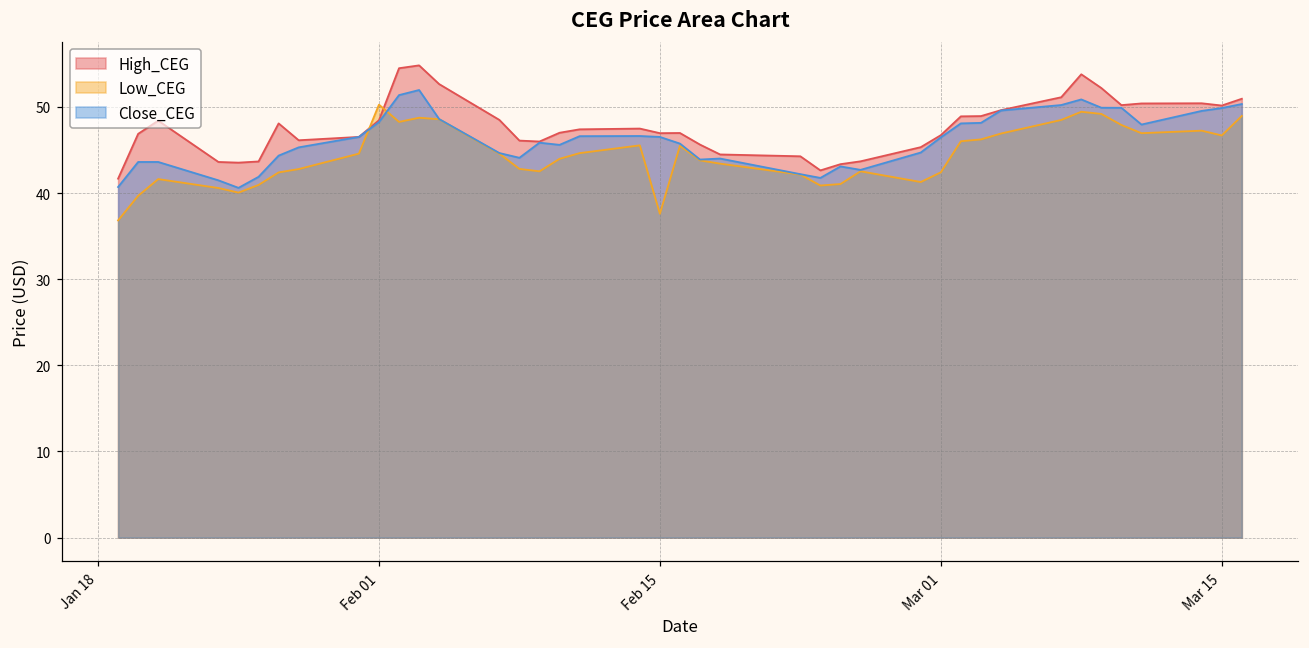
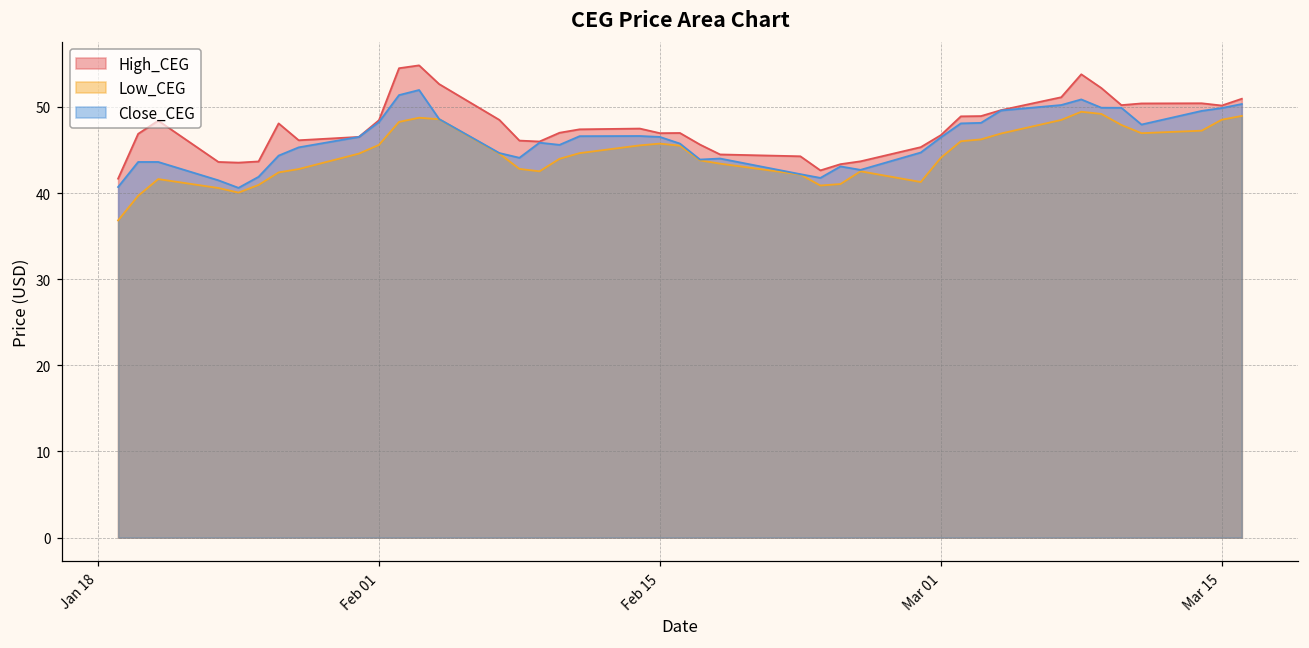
Low_CEG, Feb 01: 50 -> 46
Low_CEG, Feb 15: 38 -> 46
Low_CEG, Mar 01: 42 -> 44
Low_CEG, Mar 15: 47 -> 49
